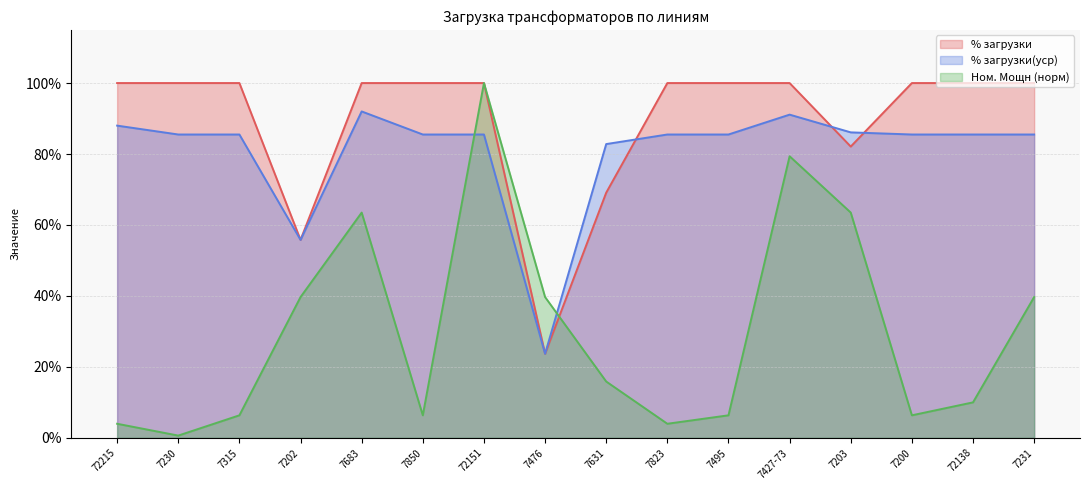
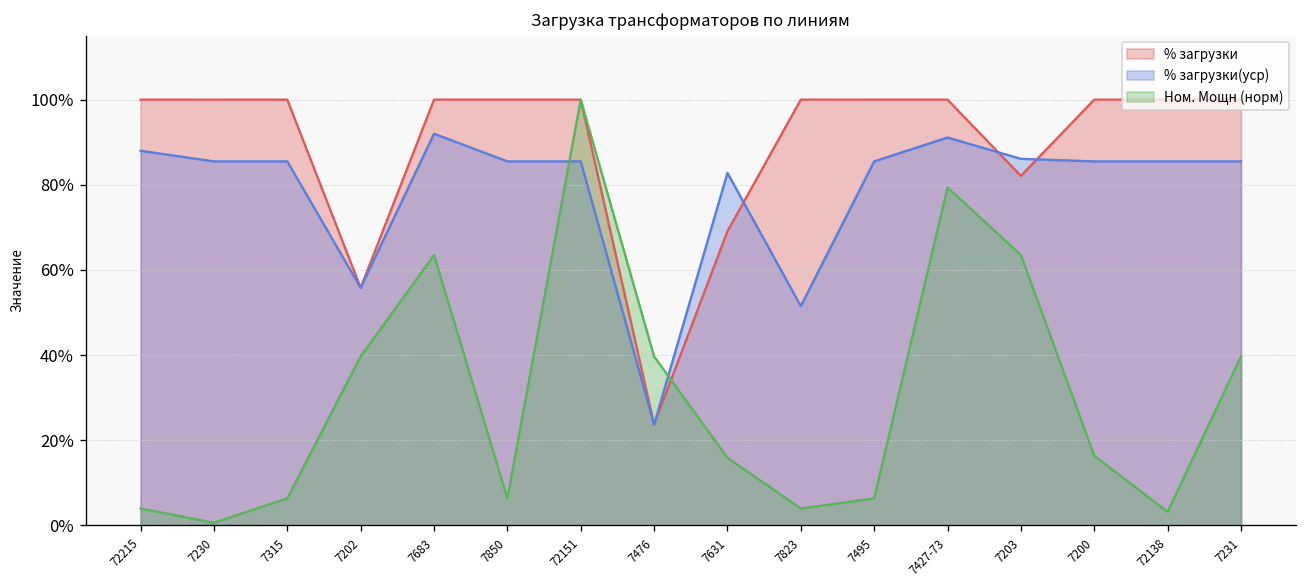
% загрузки(уср), 7823: 86% -> 52%
Ном. Мощн (норм), 7200: 6% -> 16%
Ном. Мощн (норм), 72138: 10% -> 3%
